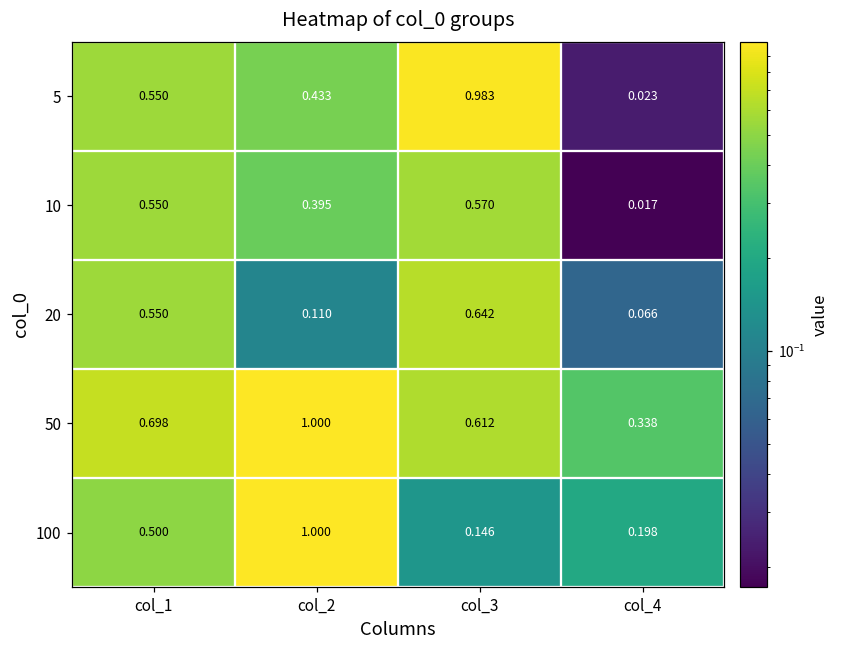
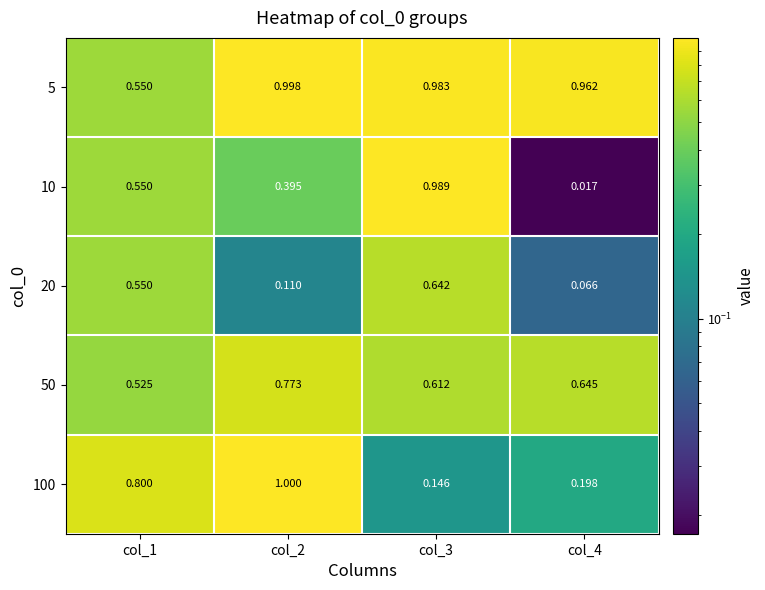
5, col_2: 0.433 -> 0.998
5, col_4: 0.023 -> 0.962
10, col_3: 0.570 -> 0.989
50, col_1: 0.698 -> 0.525
50, col_2: 1.000 -> 0.773
50, col_4: 0.338 -> 0.645
100, col_1: 0.500 -> 0.800
